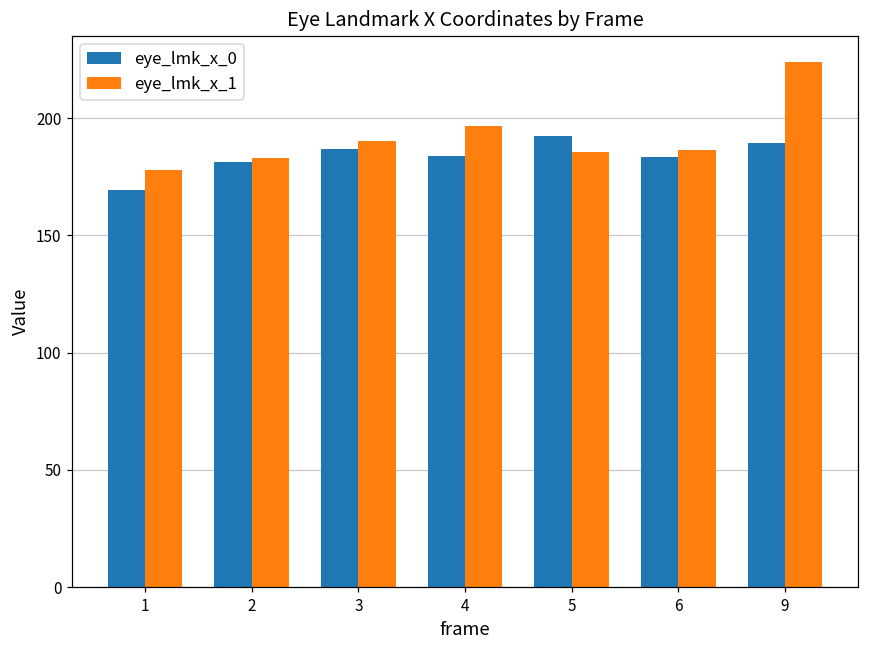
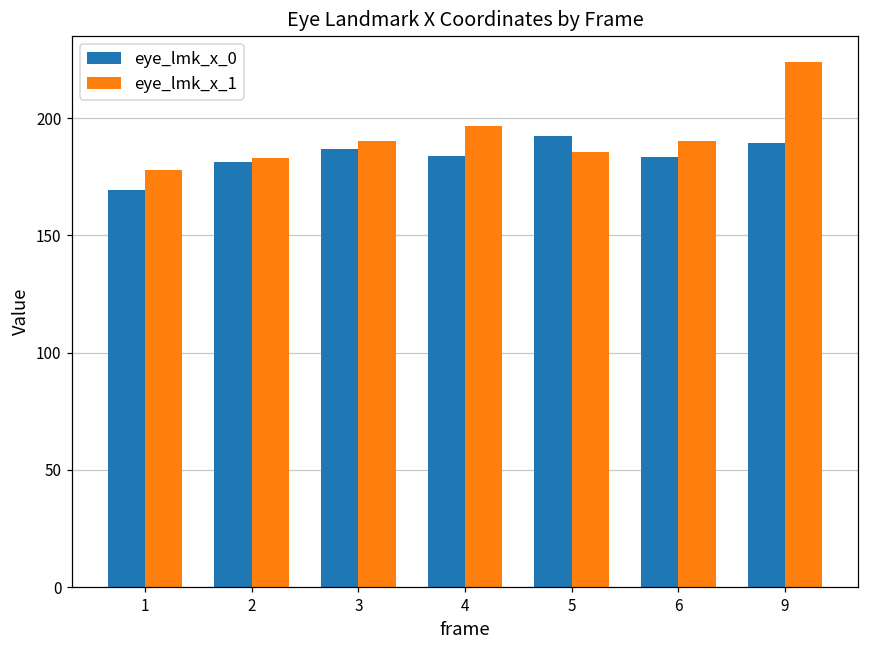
eye_lmk_x_1, 6: 186 -> 190
